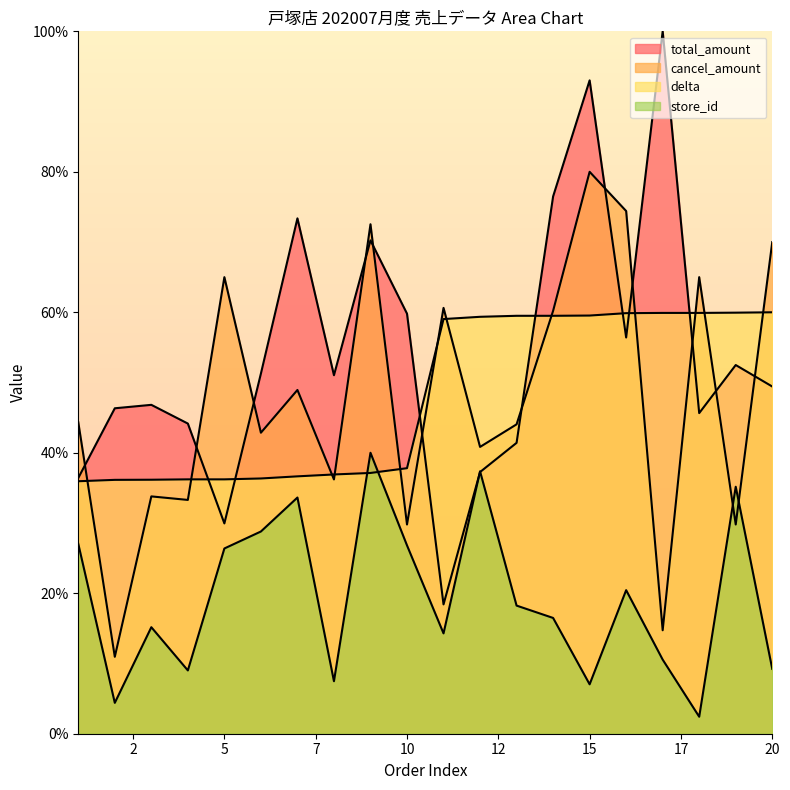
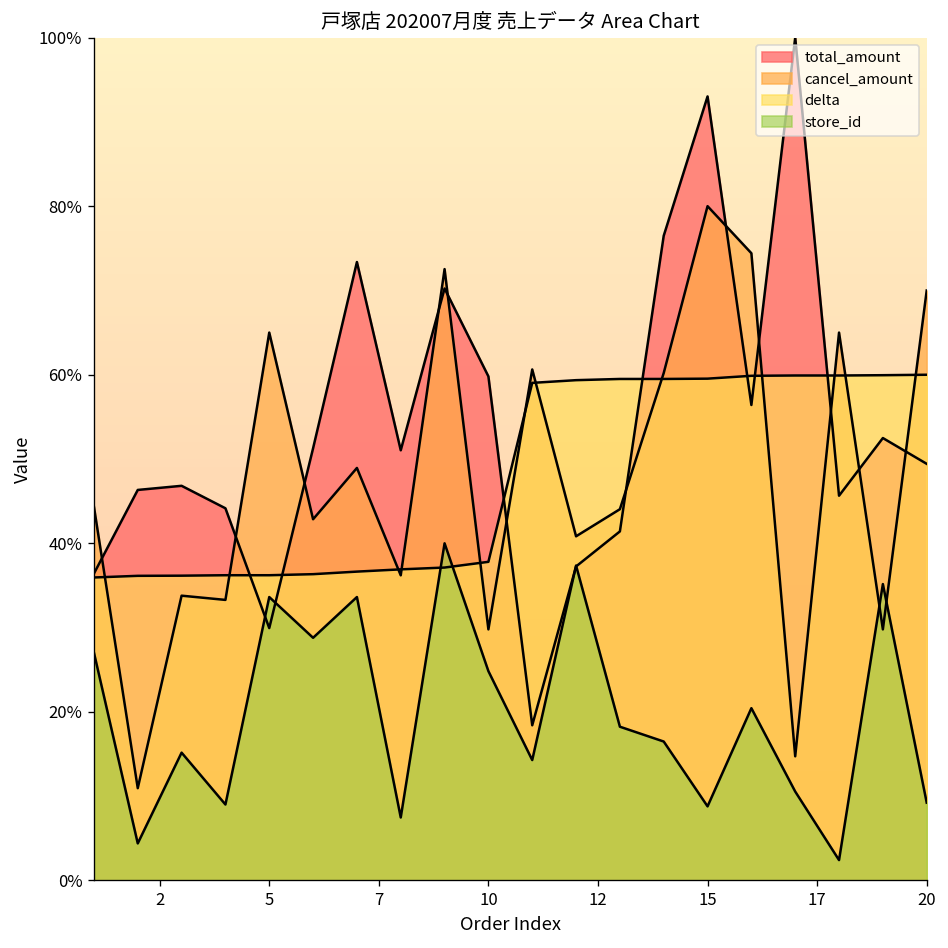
store_id, 5: 26% -> 34%
store_id, 10: 27% -> 25%
store_id, 15: 7% -> 9%
